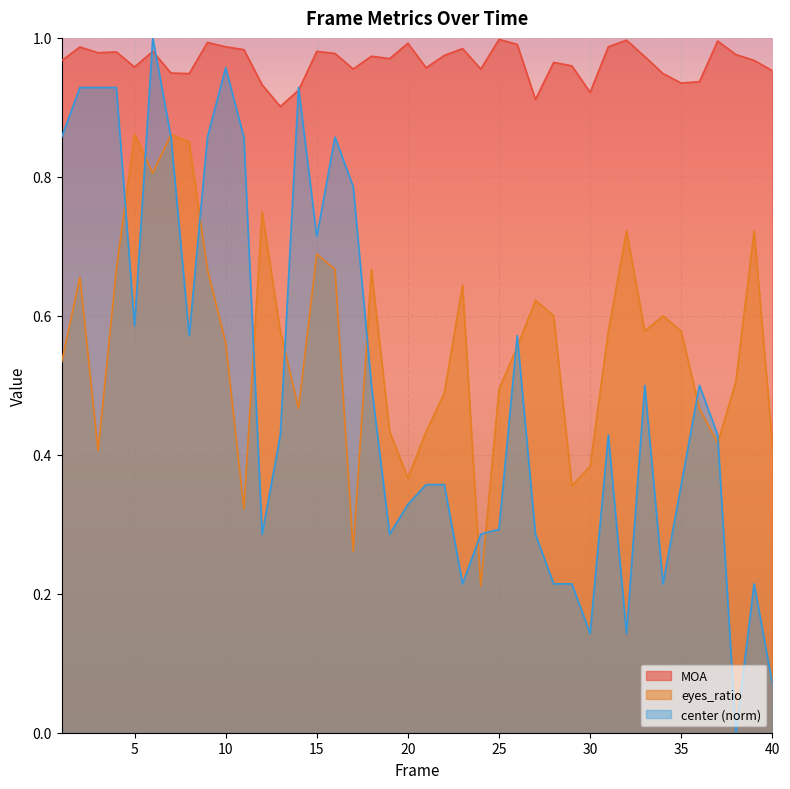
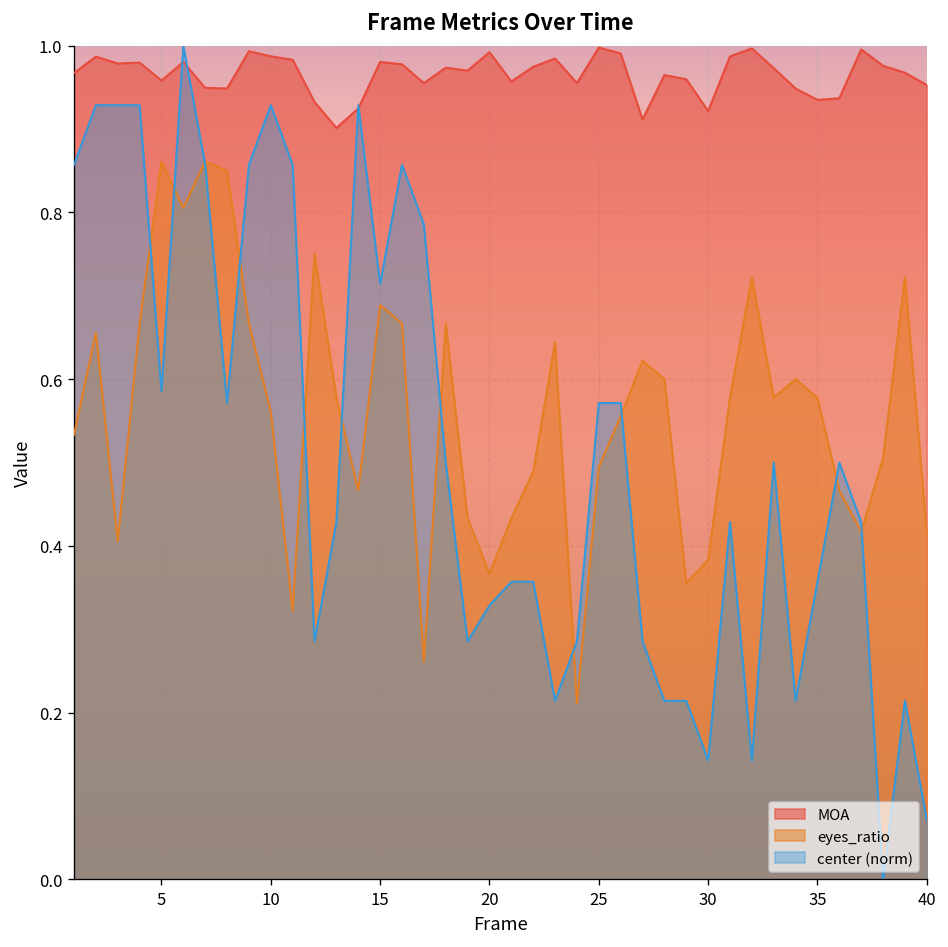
center (norm), 10: 0.96 -> 0.93
center (norm), 25: 0.29 -> 0.57
